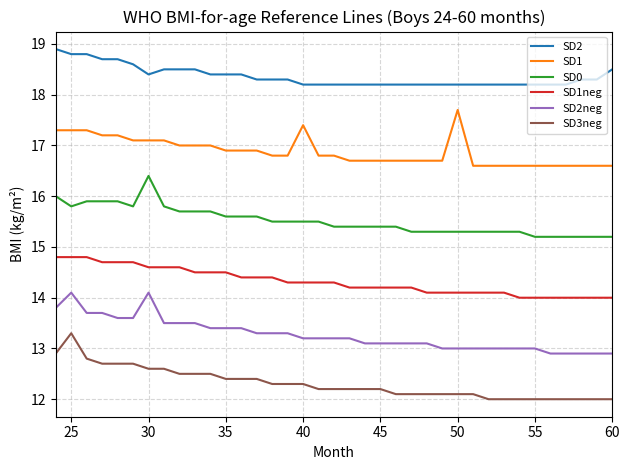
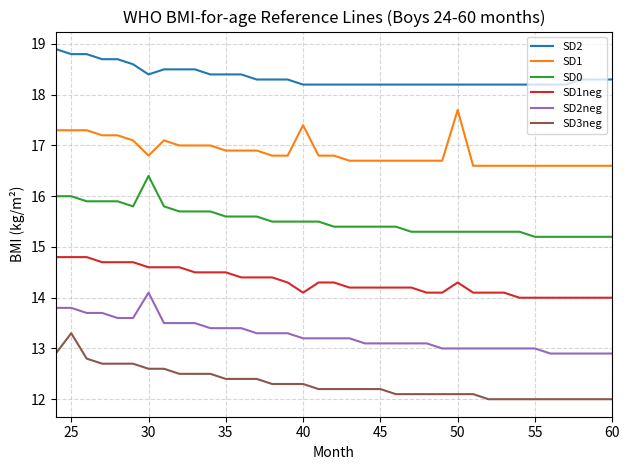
SD0, 25: 15.8 -> 16.0
SD2neg, 25: 14.1 -> 13.8
SD1, 30: 17.1 -> 16.8
SD1neg, 40: 14.3 -> 14.1
SD1neg, 50: 14.1 -> 14.3
SD2, 60: 18.5 -> 18.3
